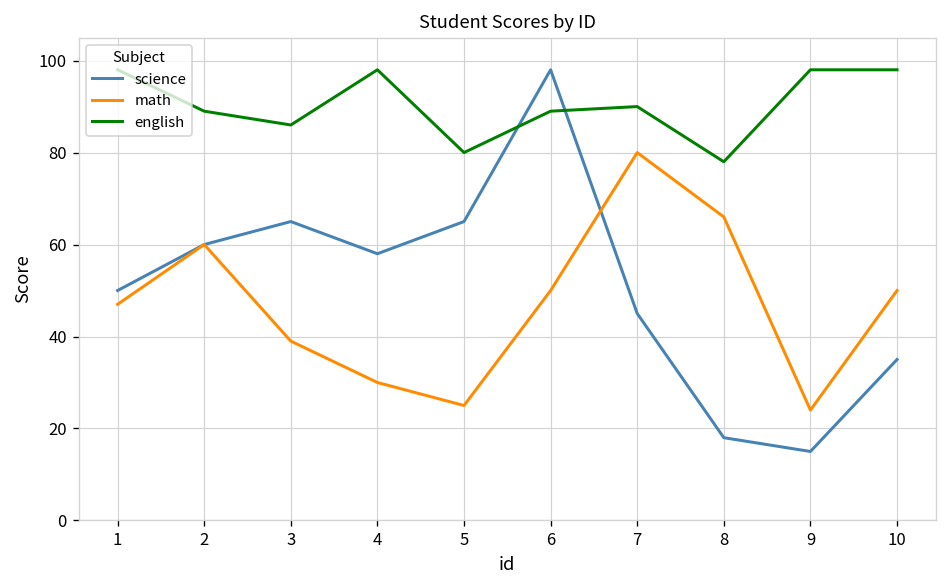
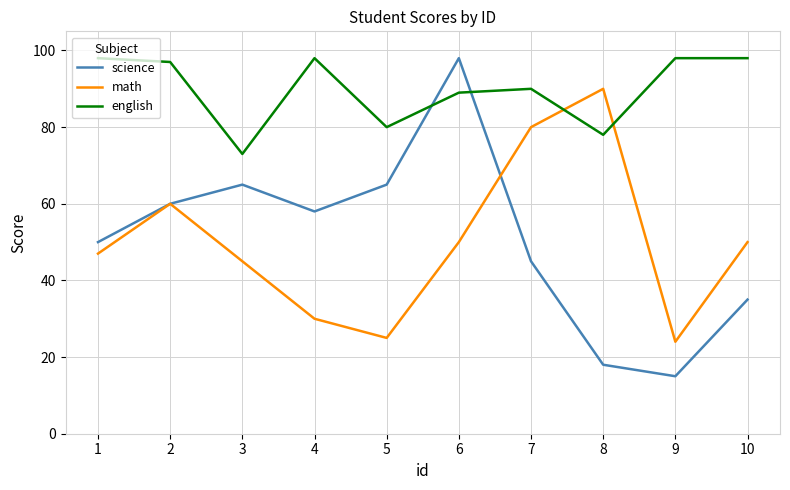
english, 2: 89 -> 97
math, 3: 39 -> 45
english, 3: 86 -> 73
math, 8: 66 -> 90
